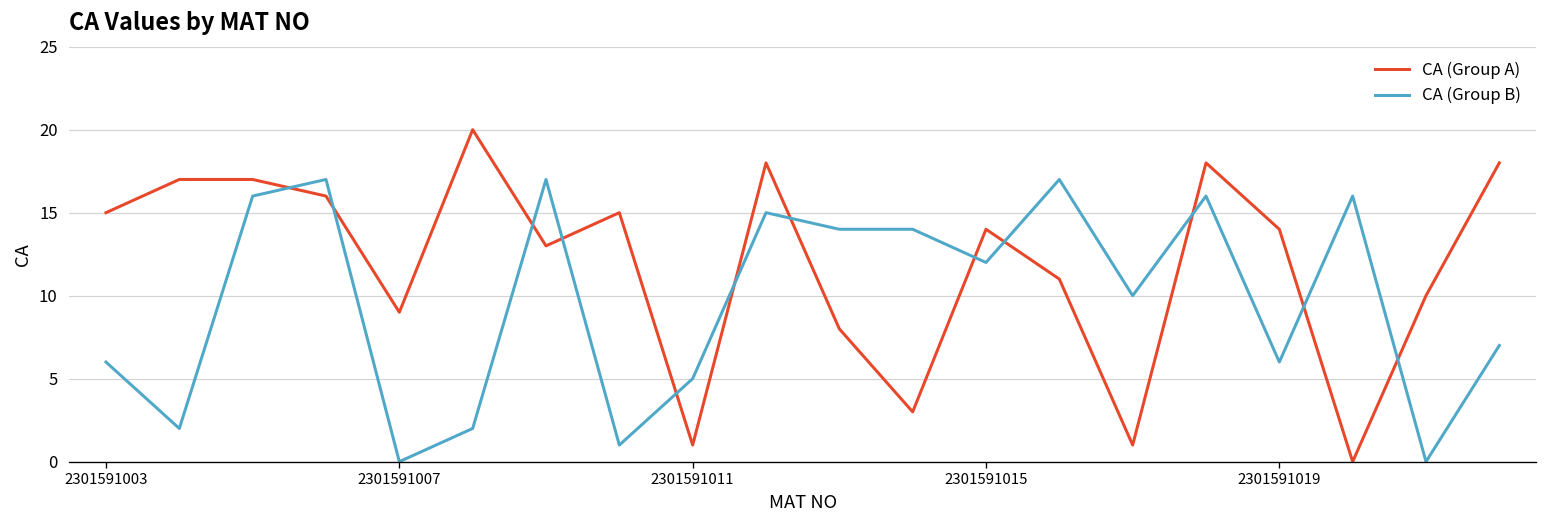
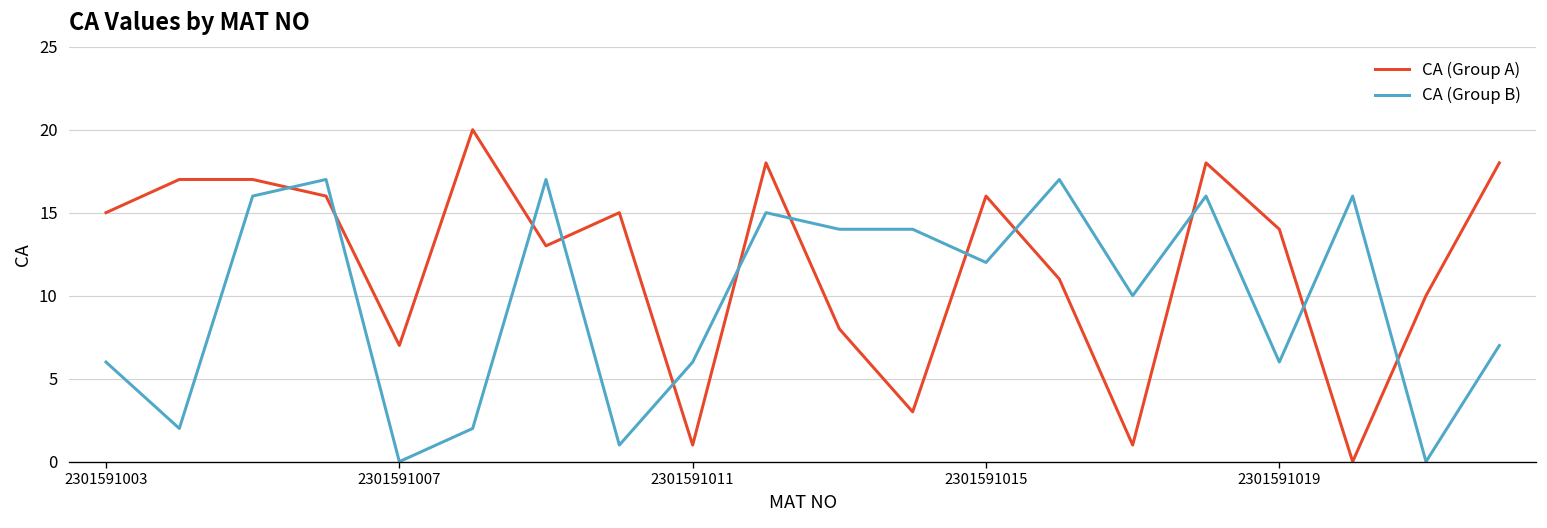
CA (Group A), 2301591007: 9 -> 7
CA (Group B), 2301591011: 5 -> 6
CA (Group A), 2301591015: 14 -> 16
